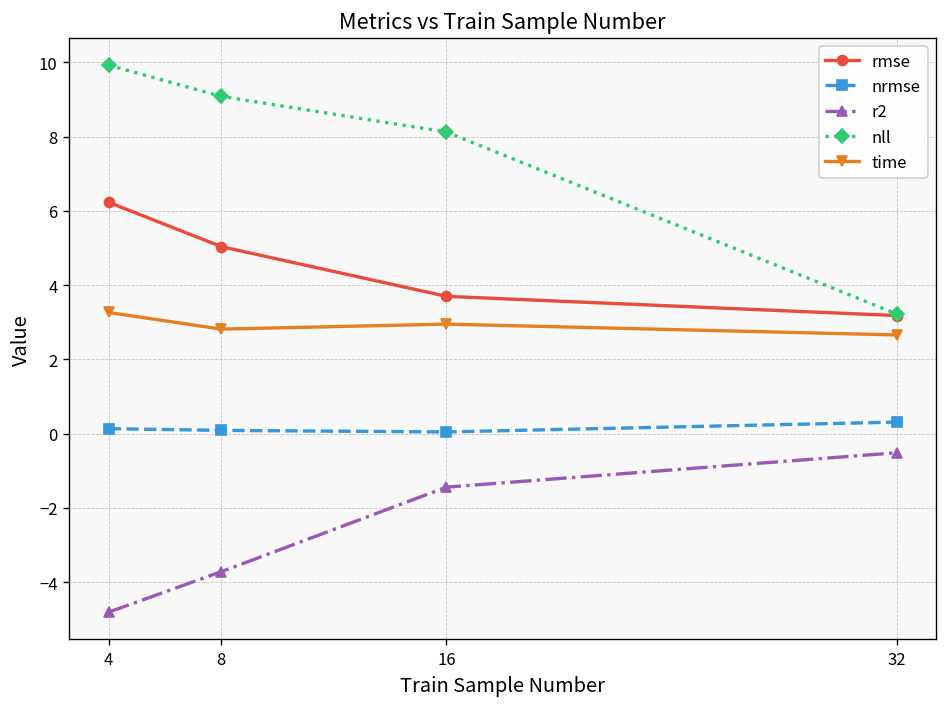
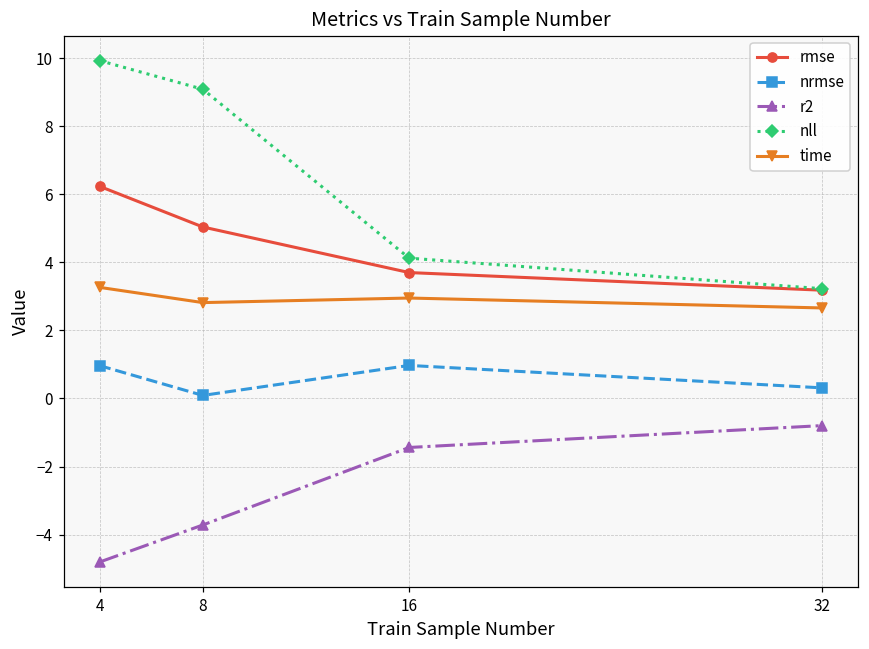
nrmse, 4: 0.1 -> 1.0
nrmse, 16: 0.0 -> 1.0
nll, 16: 8.1 -> 4.1
r2, 32: -0.5 -> -0.8
